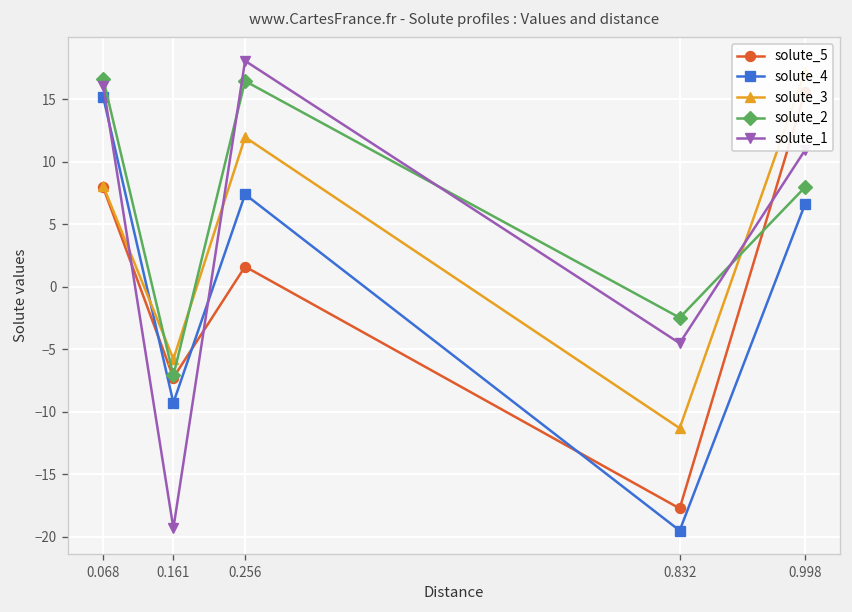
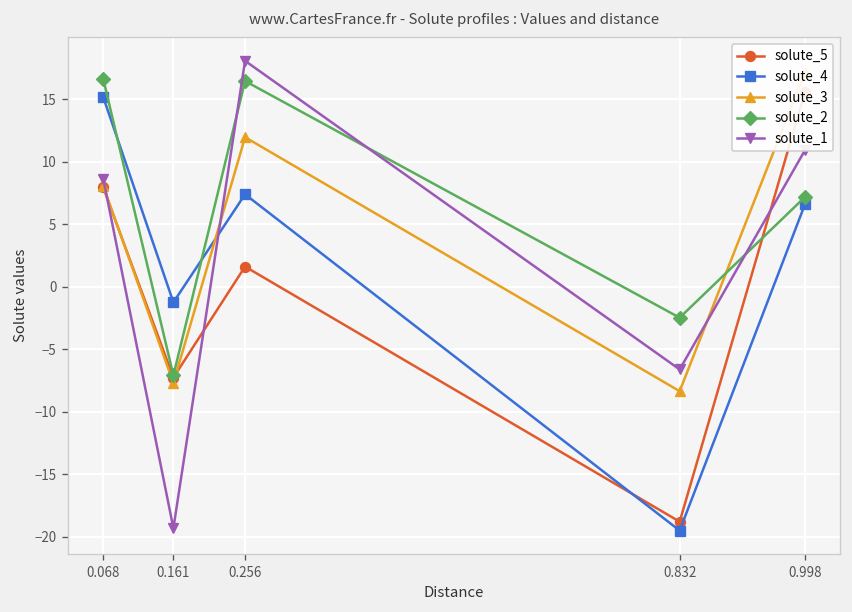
solute_1, 0.068: 16.1 -> 8.7
solute_4, 0.161: -9.3 -> -1.2
solute_3, 0.161: -5.8 -> -7.7
solute_5, 0.832: -17.7 -> -18.8
solute_3, 0.832: -11.3 -> -8.3
solute_1, 0.832: -4.5 -> -6.6
solute_2, 0.998: 8.0 -> 7.2
